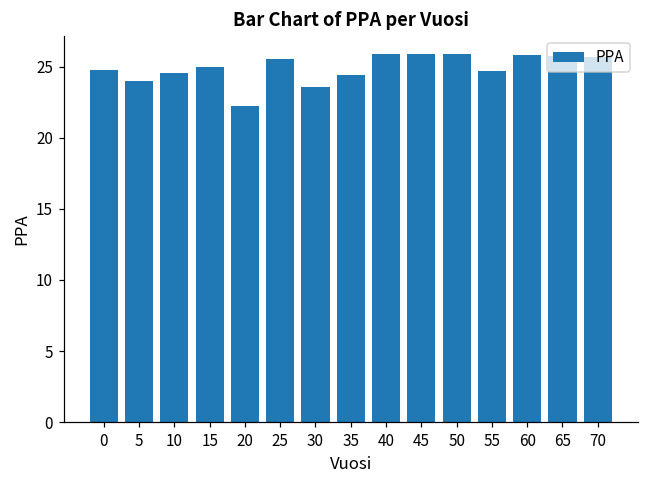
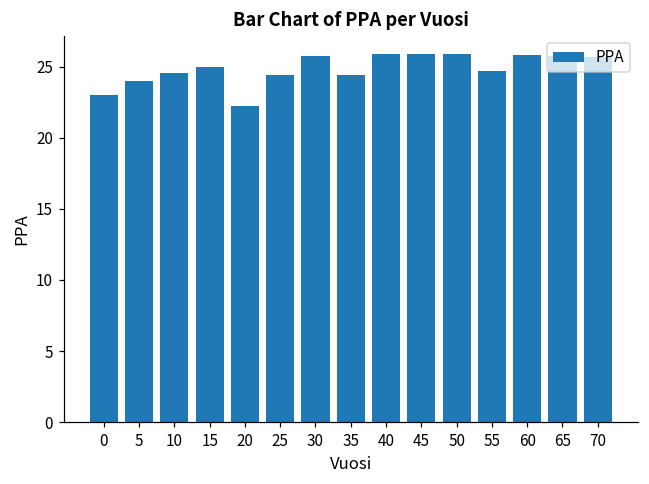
0: 24.7 -> 23.0
25: 25.6 -> 24.4
30: 23.6 -> 25.7
